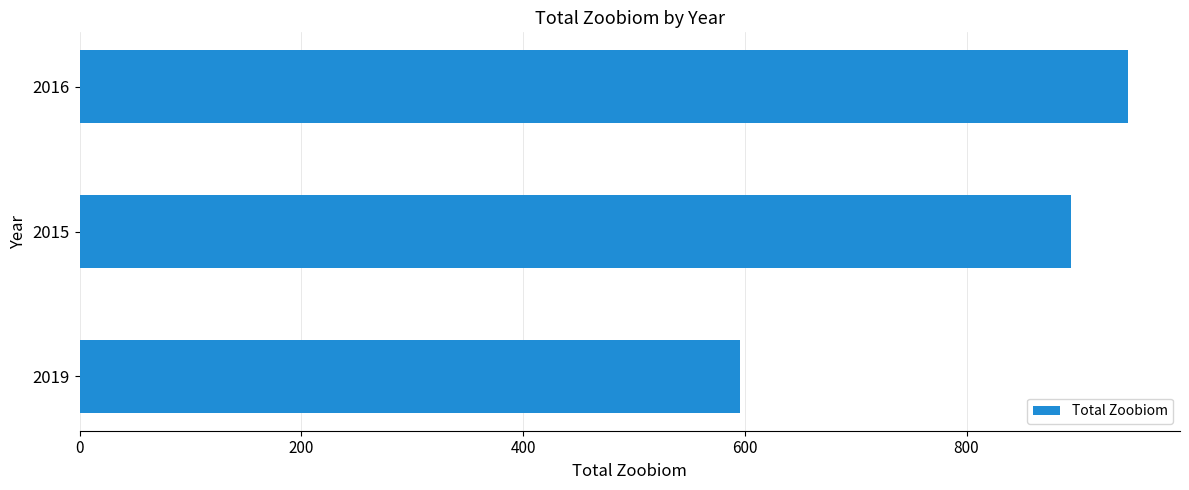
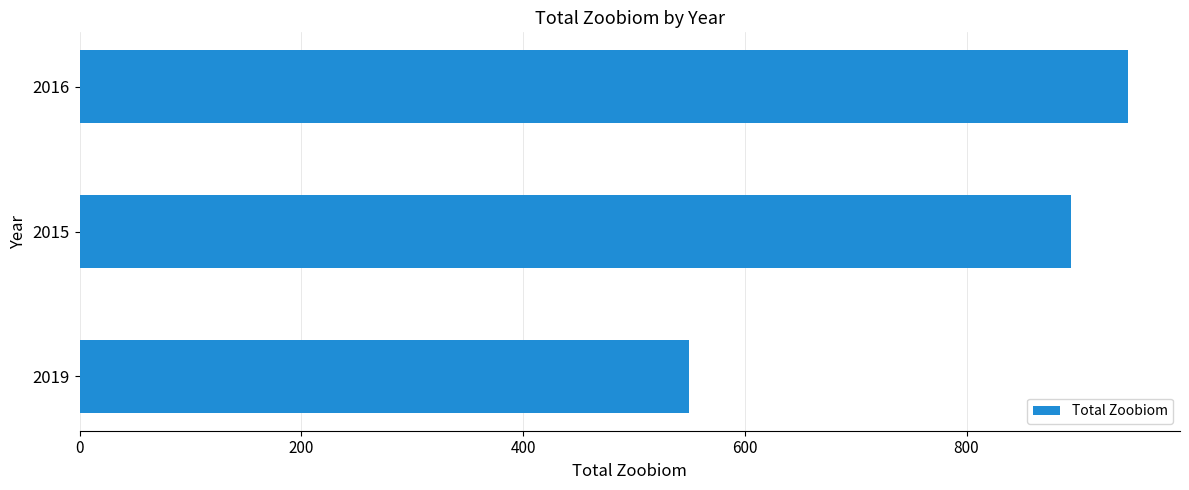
2019: 596 -> 550
